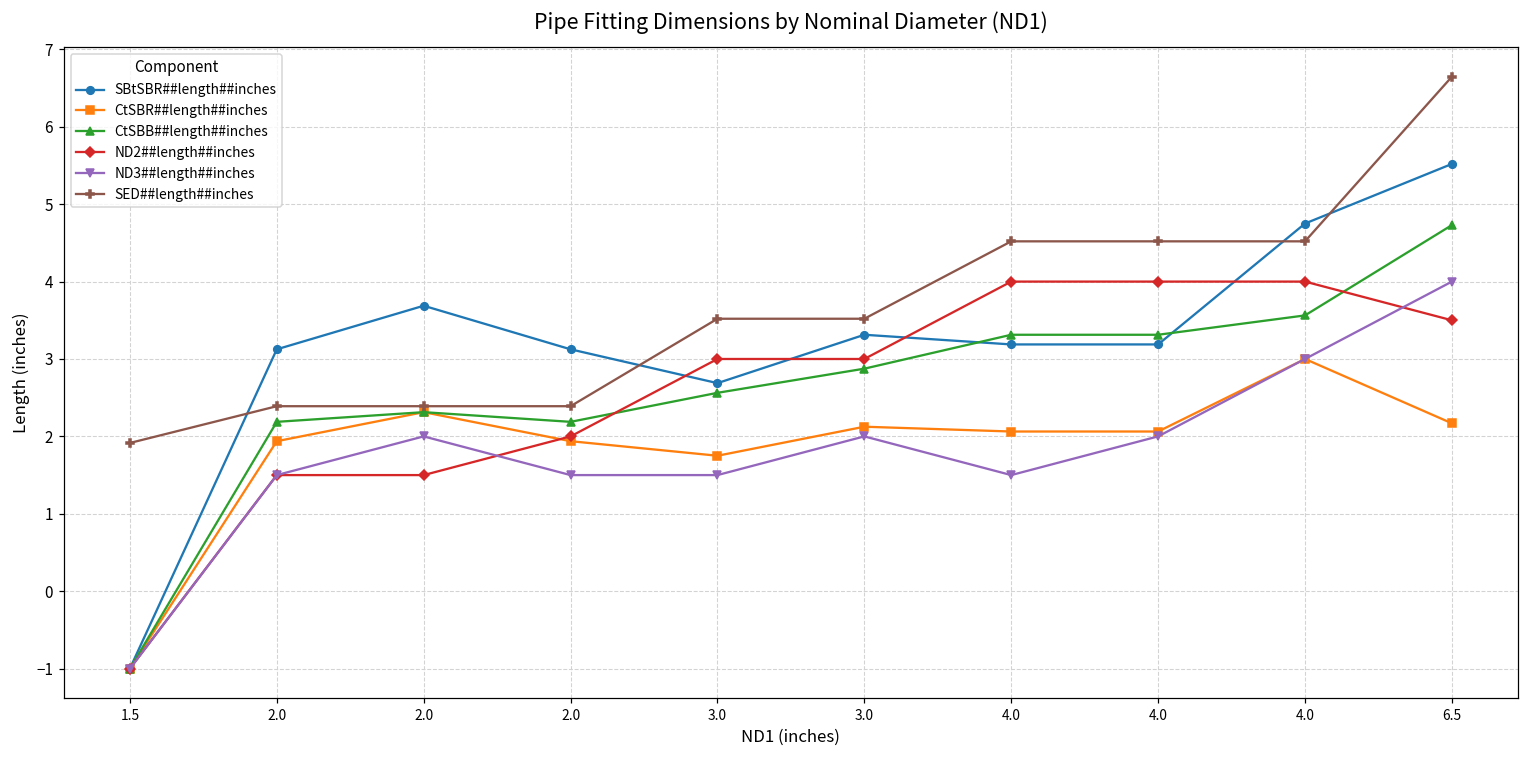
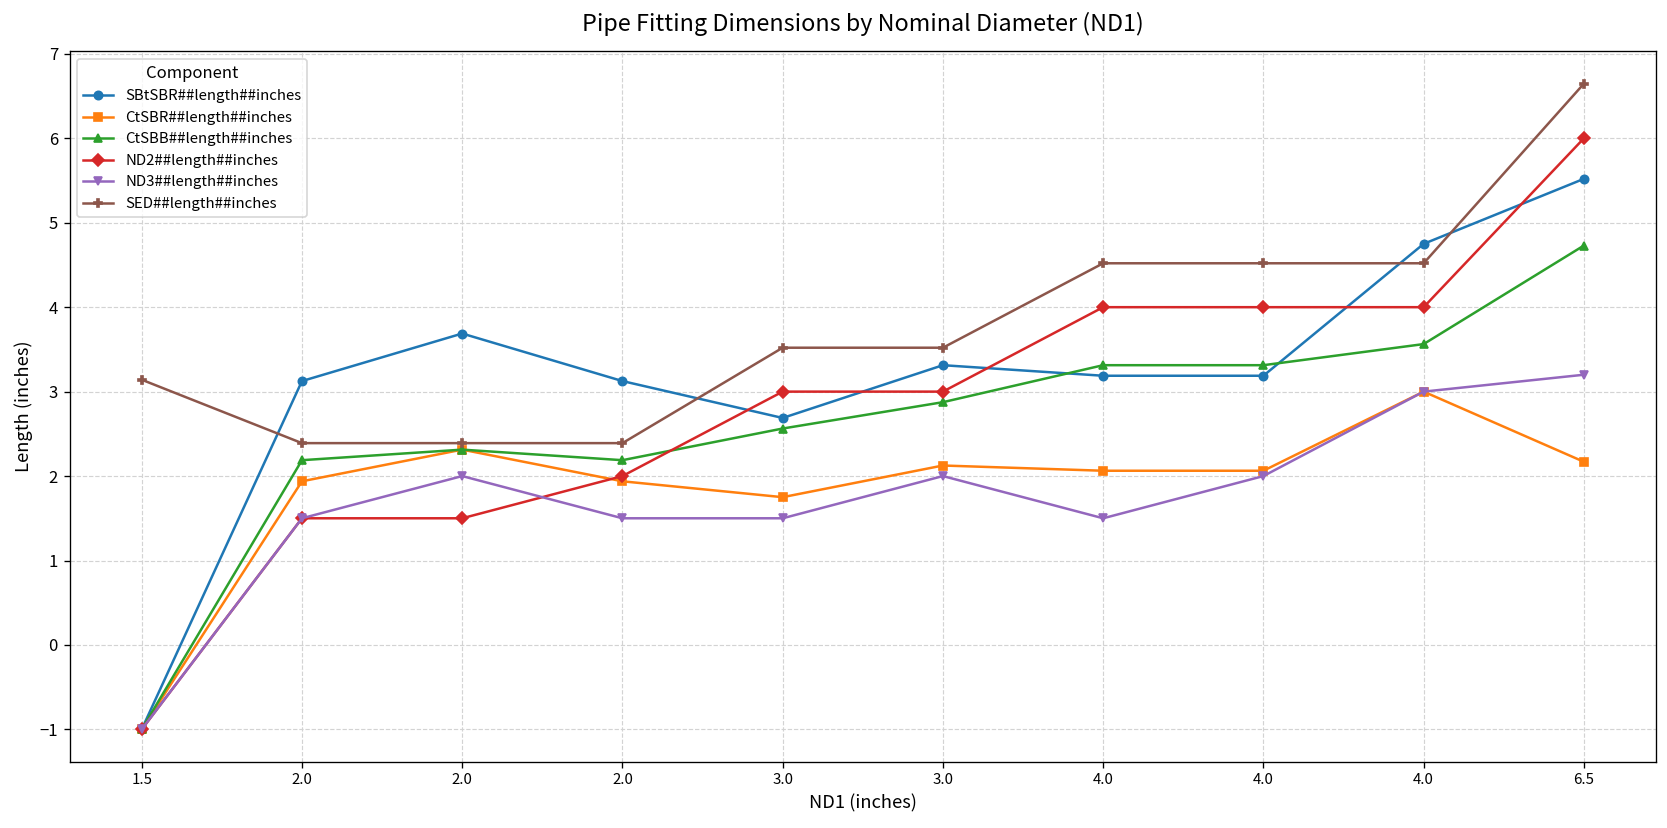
SED##length##inches, 1.5: 1.9 -> 3.1
ND2##length##inches, 6.5: 3.5 -> 6.0
ND3##length##inches, 6.5: 4.0 -> 3.2
